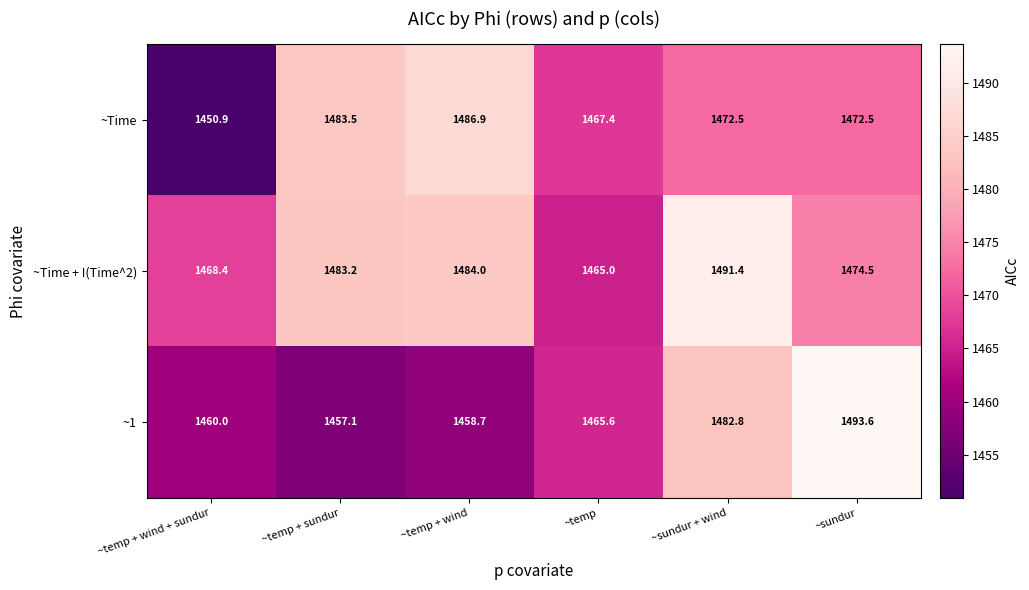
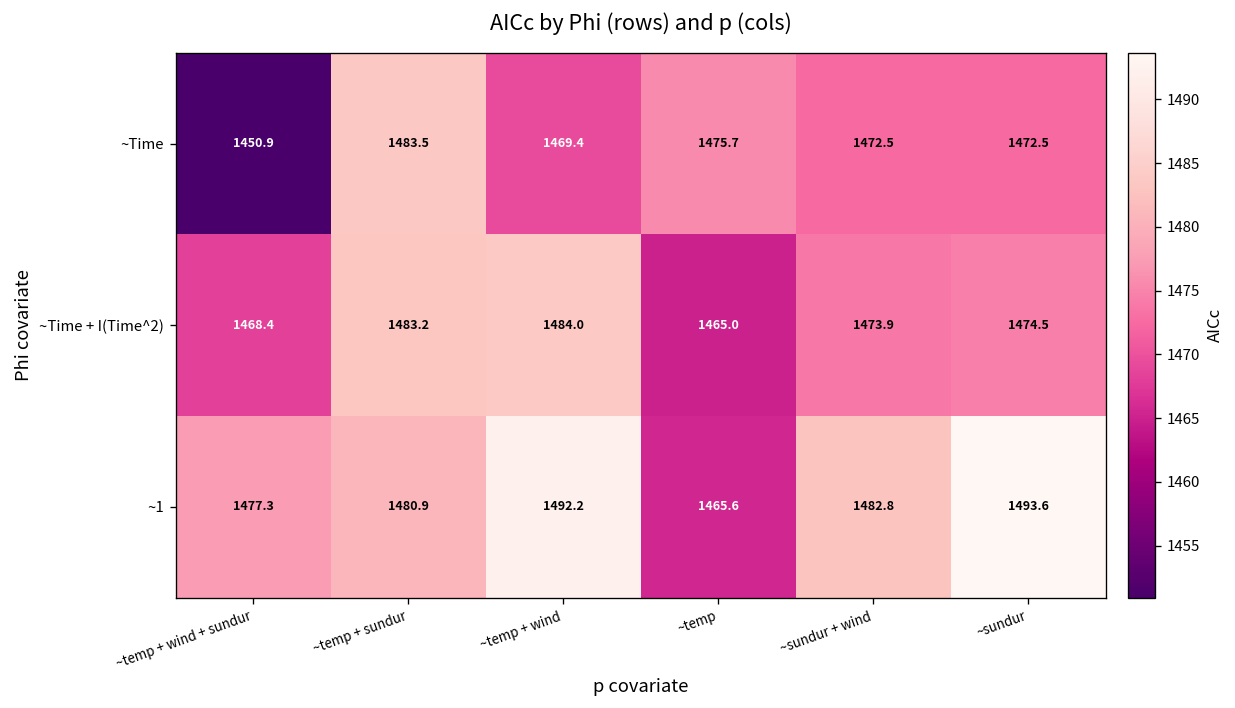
~Time, ~temp + wind: 1486.9 -> 1469.4
~Time, ~temp: 1467.4 -> 1475.7
~Time + I(Time^2), ~sundur + wind: 1491.4 -> 1473.9
~1, ~temp + wind + sundur: 1460.0 -> 1477.3
~1, ~temp + sundur: 1457.1 -> 1480.9
~1, ~temp + wind: 1458.7 -> 1492.2
